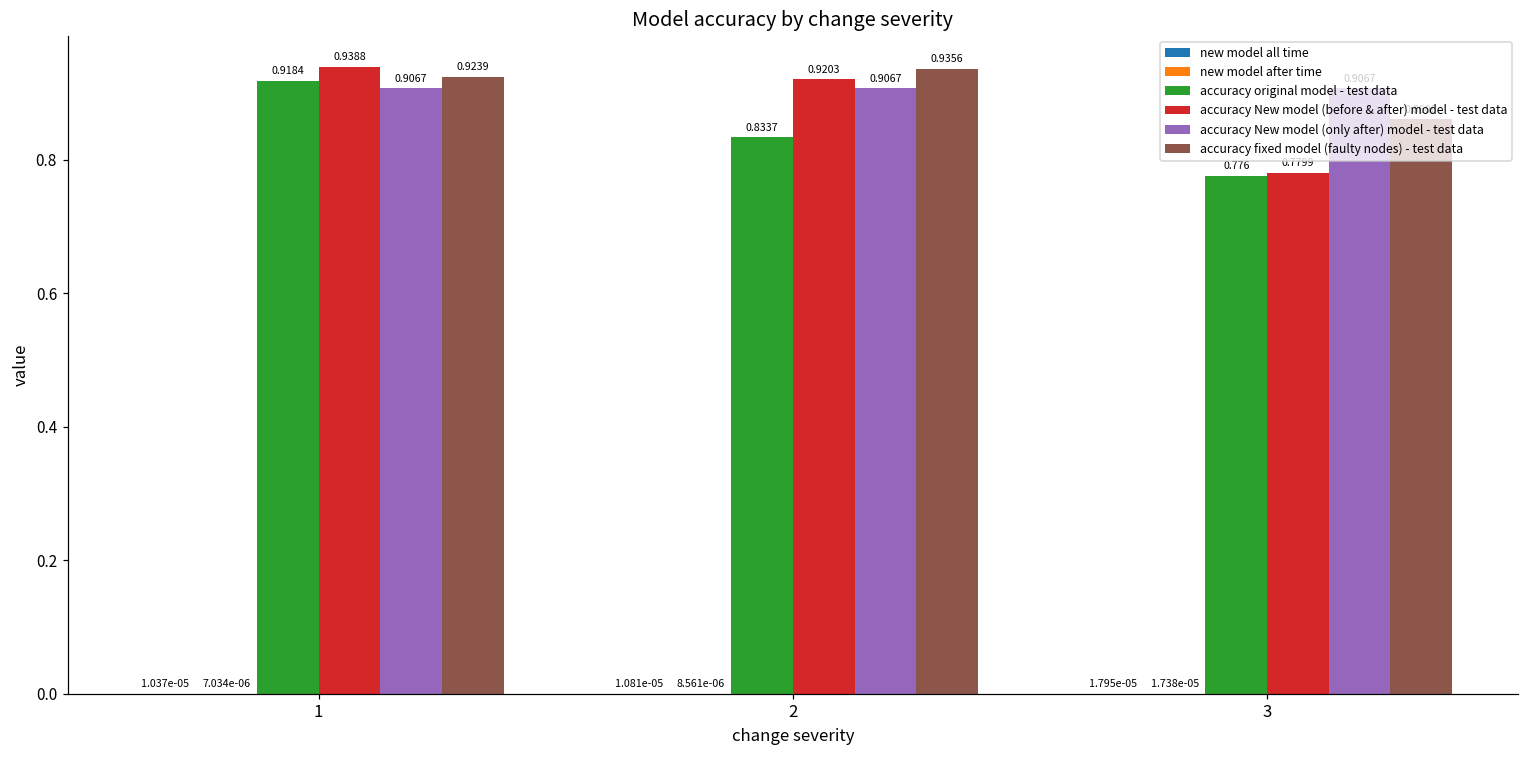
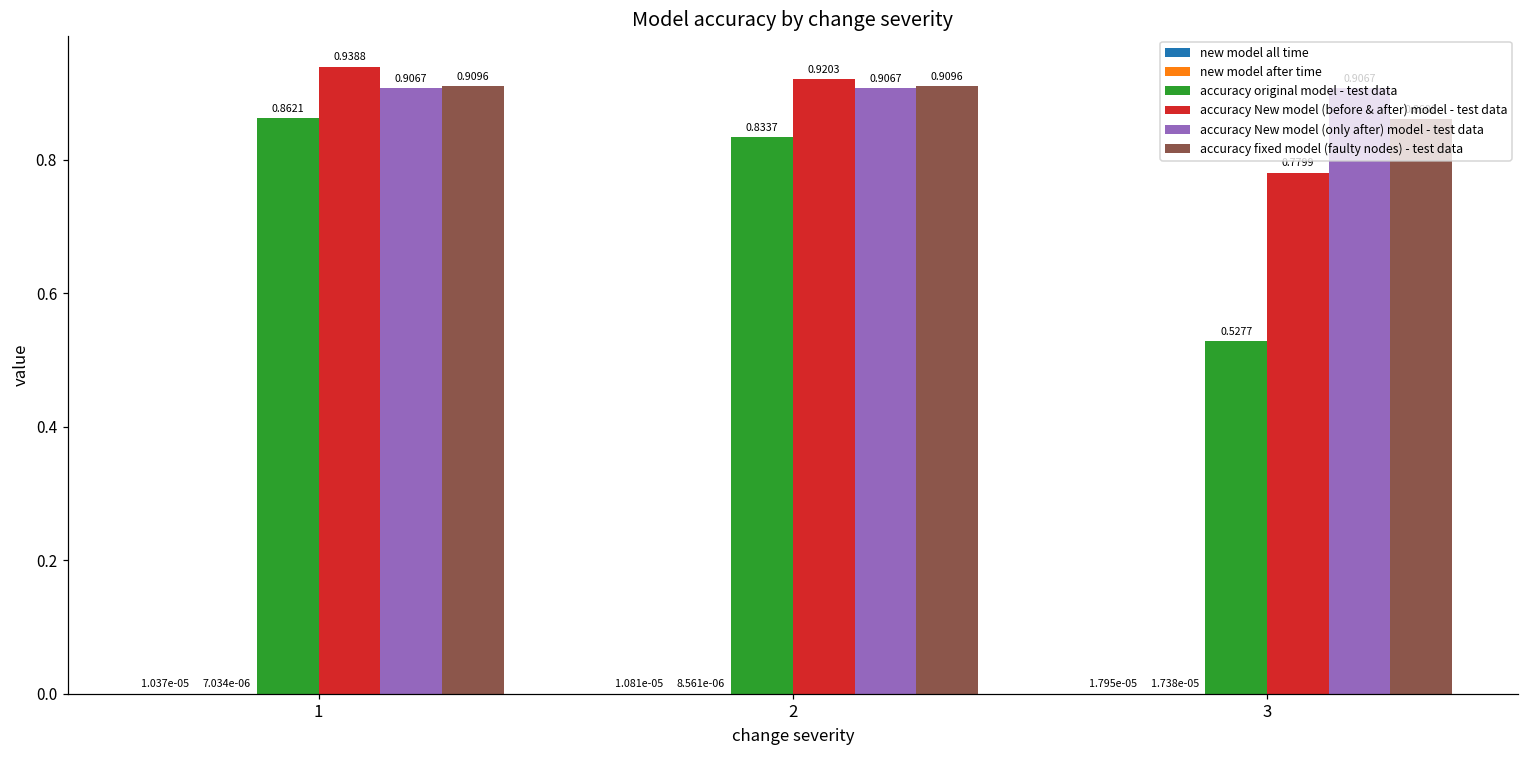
accuracy original model - test data, 1: 0.9184 -> 0.8621
accuracy fixed model (faulty nodes) - test data, 1: 0.9239 -> 0.9096
accuracy fixed model (faulty nodes) - test data, 2: 0.9356 -> 0.9096
accuracy original model - test data, 3: 0.776 -> 0.5277
